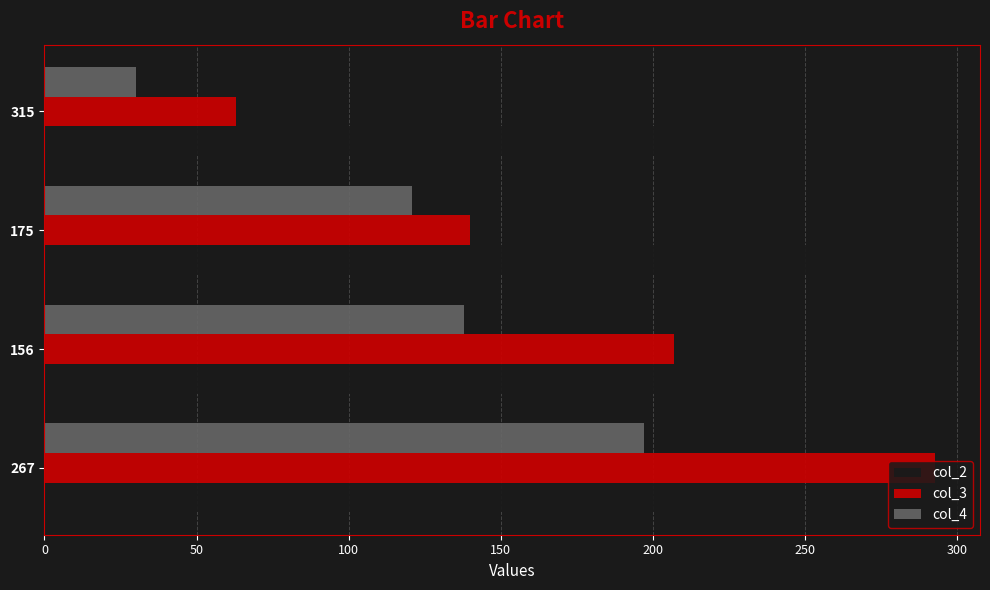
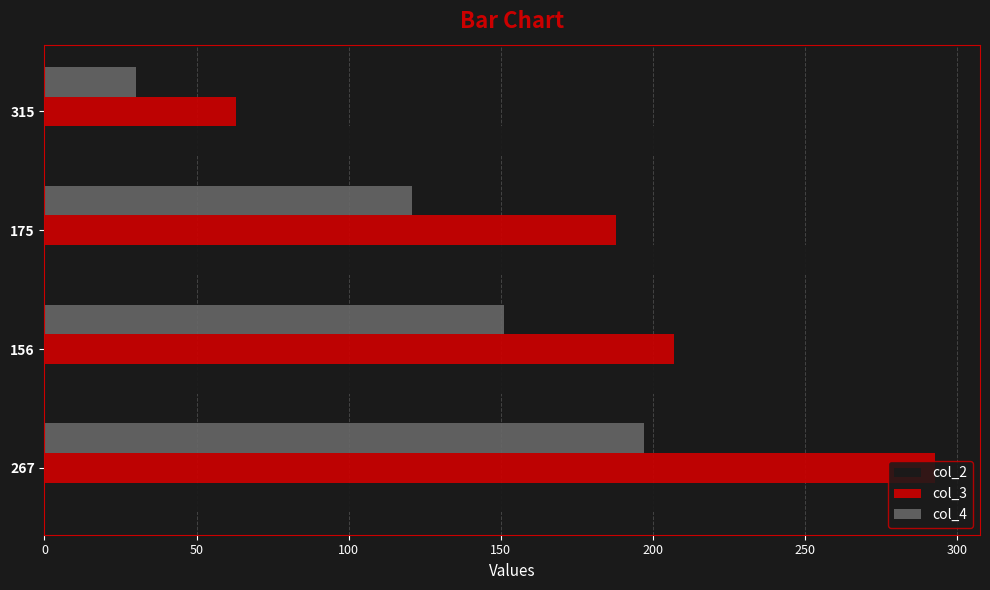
col_3, 175: 140 -> 188
col_4, 156: 138 -> 151
